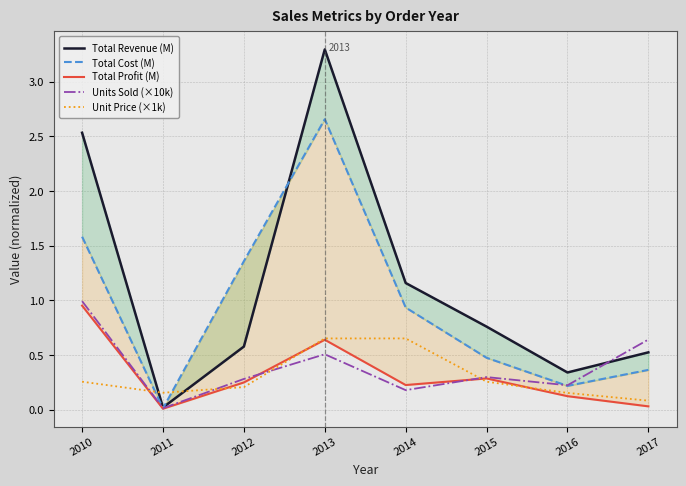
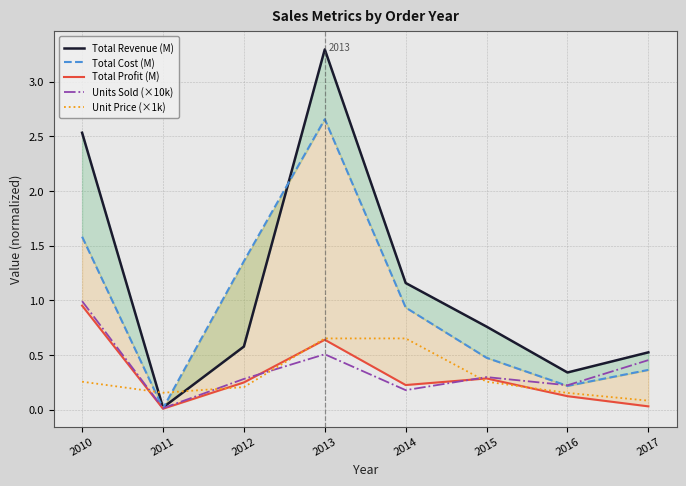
Units Sold (×10k), 2017: 0.64 -> 0.45
